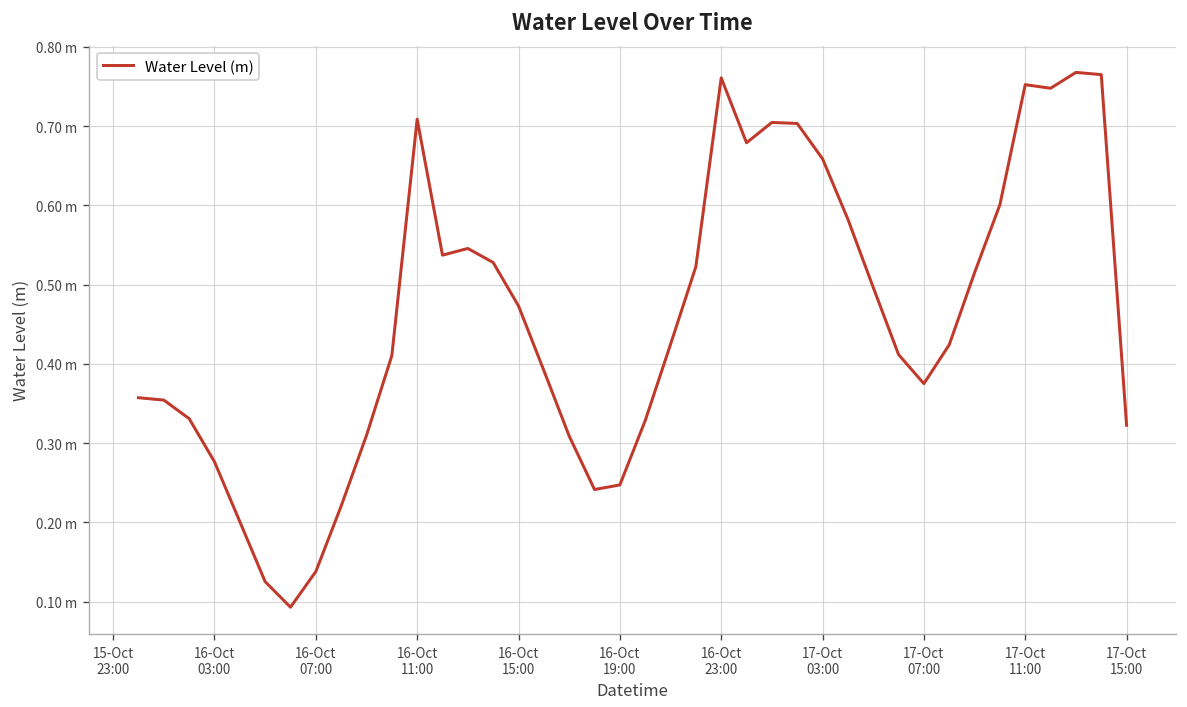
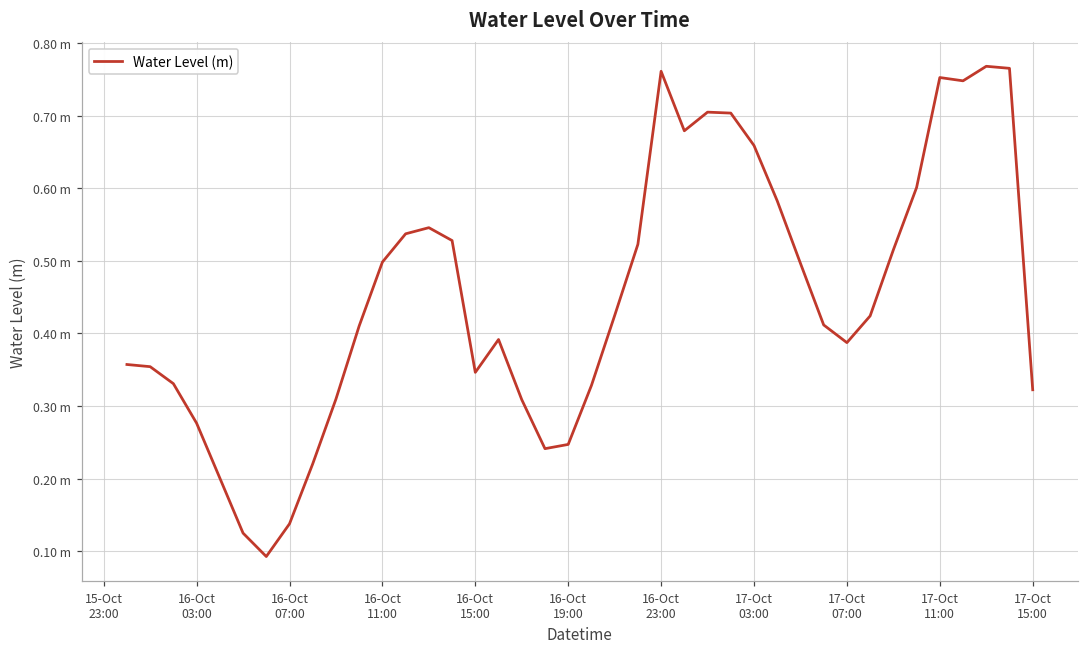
16-Oct 11:00: 0.71 m -> 0.50 m
16-Oct 15:00: 0.47 m -> 0.35 m
17-Oct 07:00: 0.37 m -> 0.39 m
